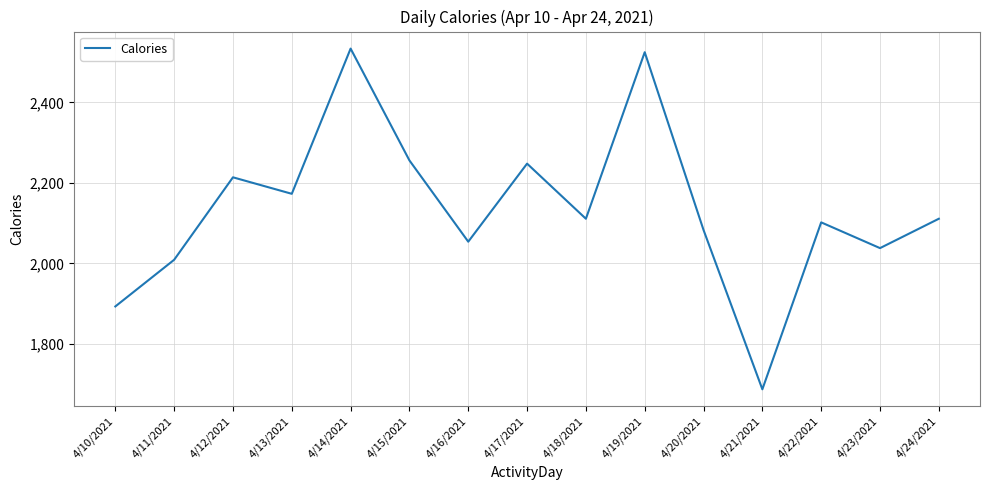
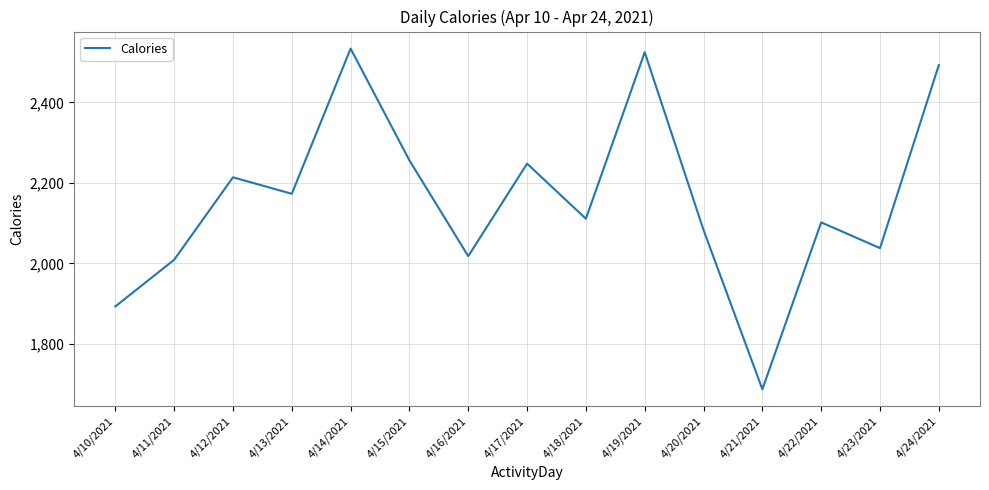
4/16/2021: 2,050 -> 2,020
4/24/2021: 2,110 -> 2,490
